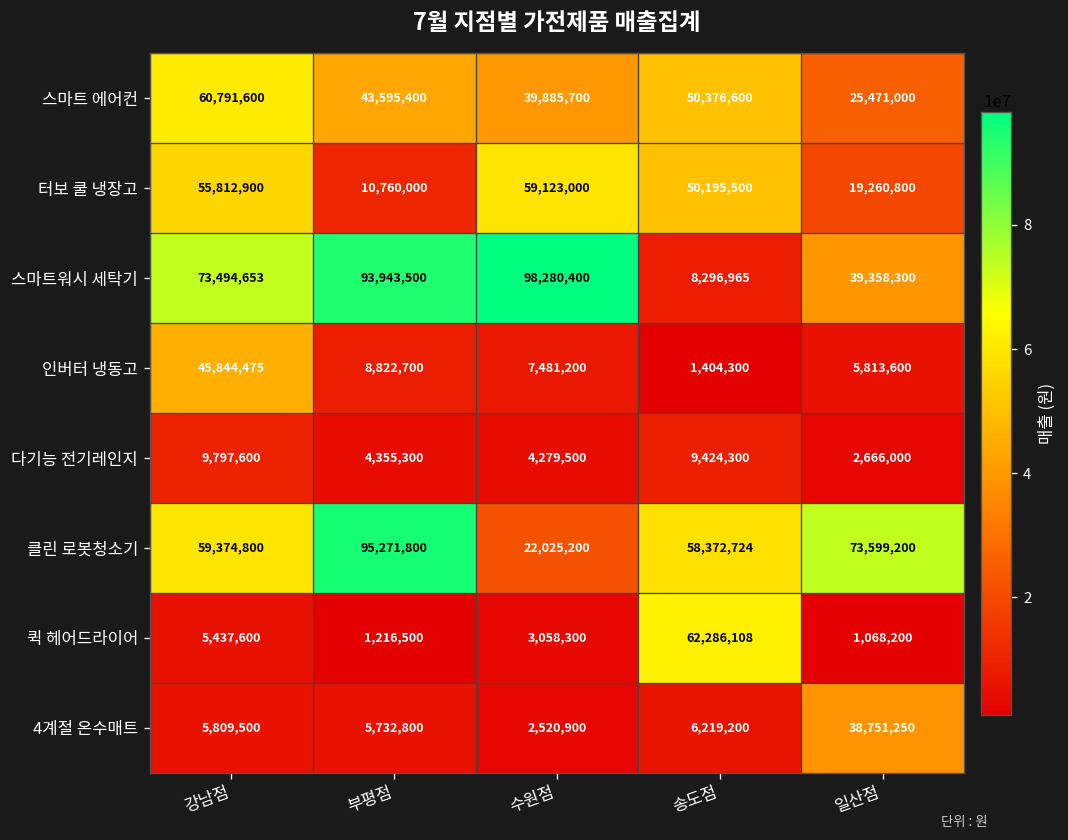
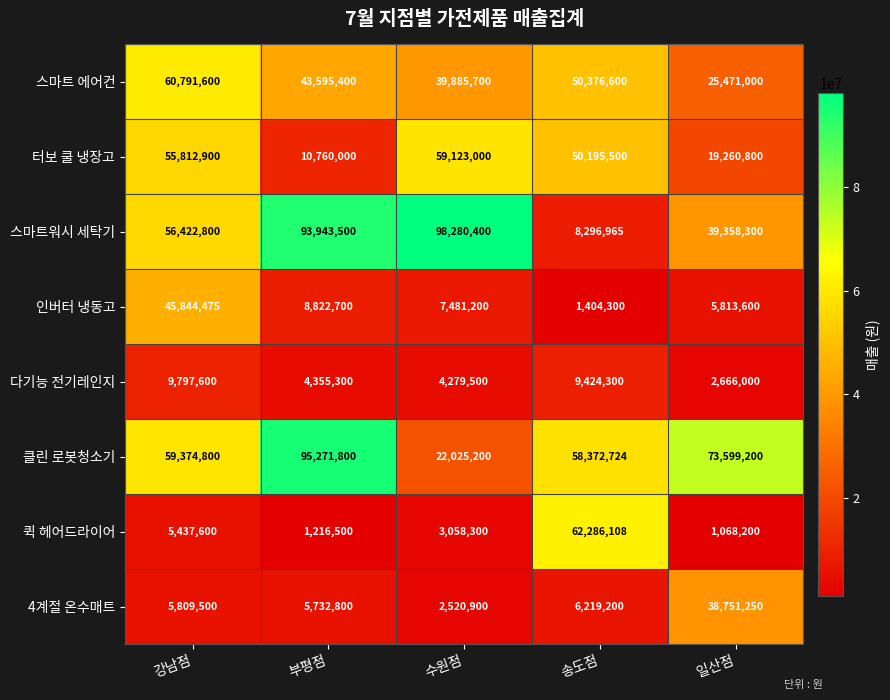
스마트워시 세탁기, 강남점: 73,494,653 -> 56,422,800
